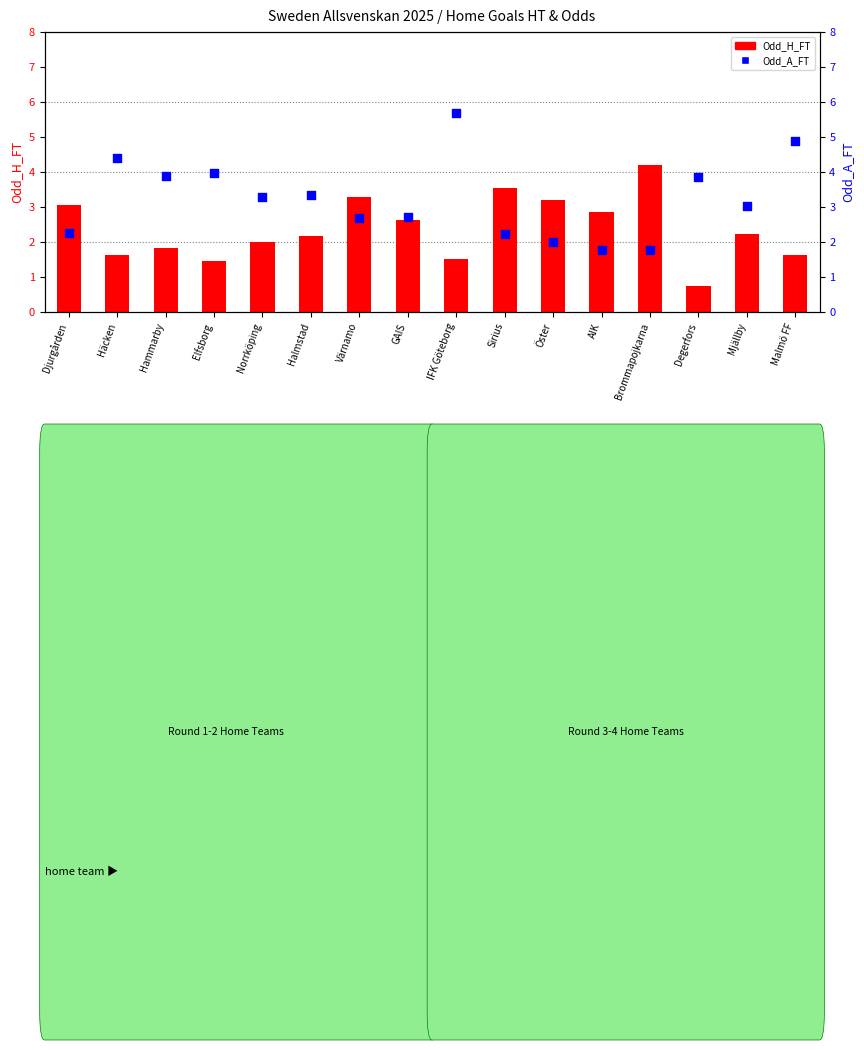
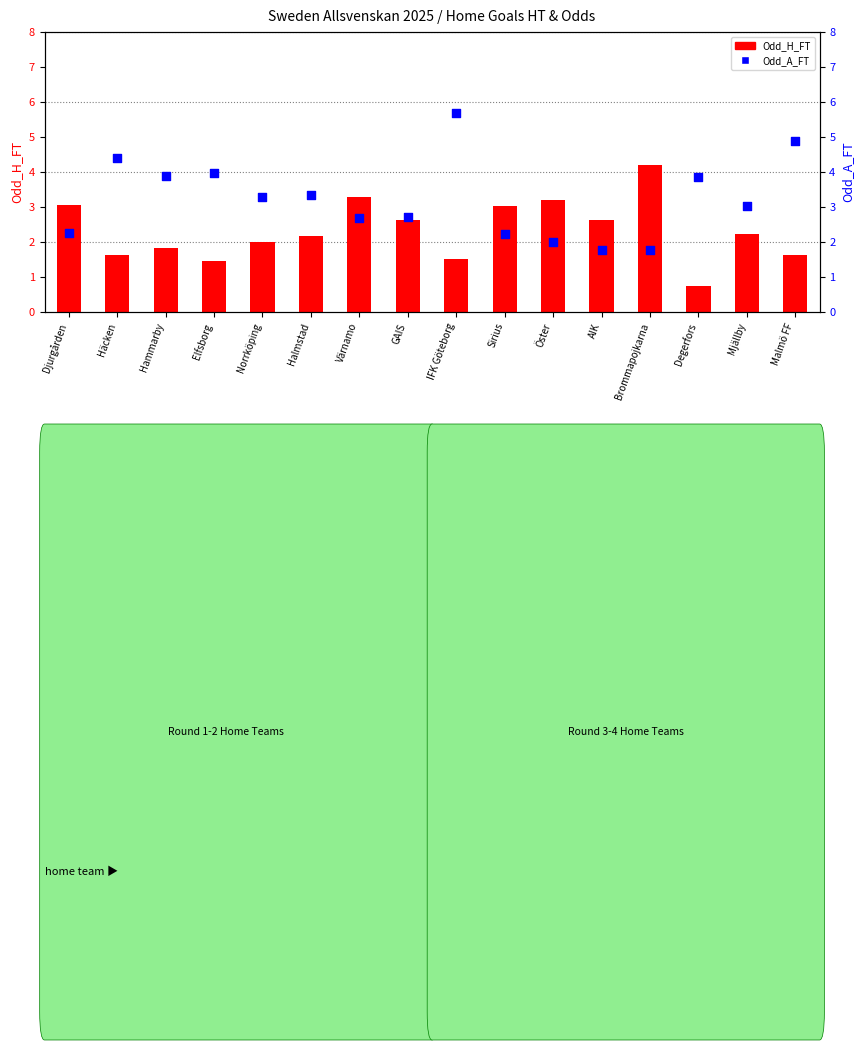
Odd_H_FT, Sirius: 3.5 -> 3.0
Odd_H_FT, AIK: 2.9 -> 2.6
